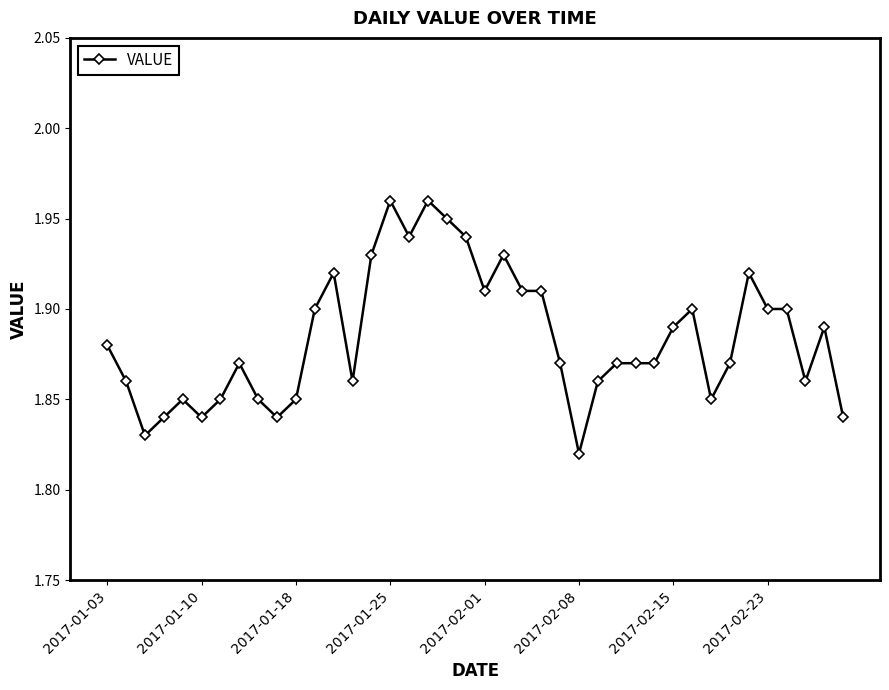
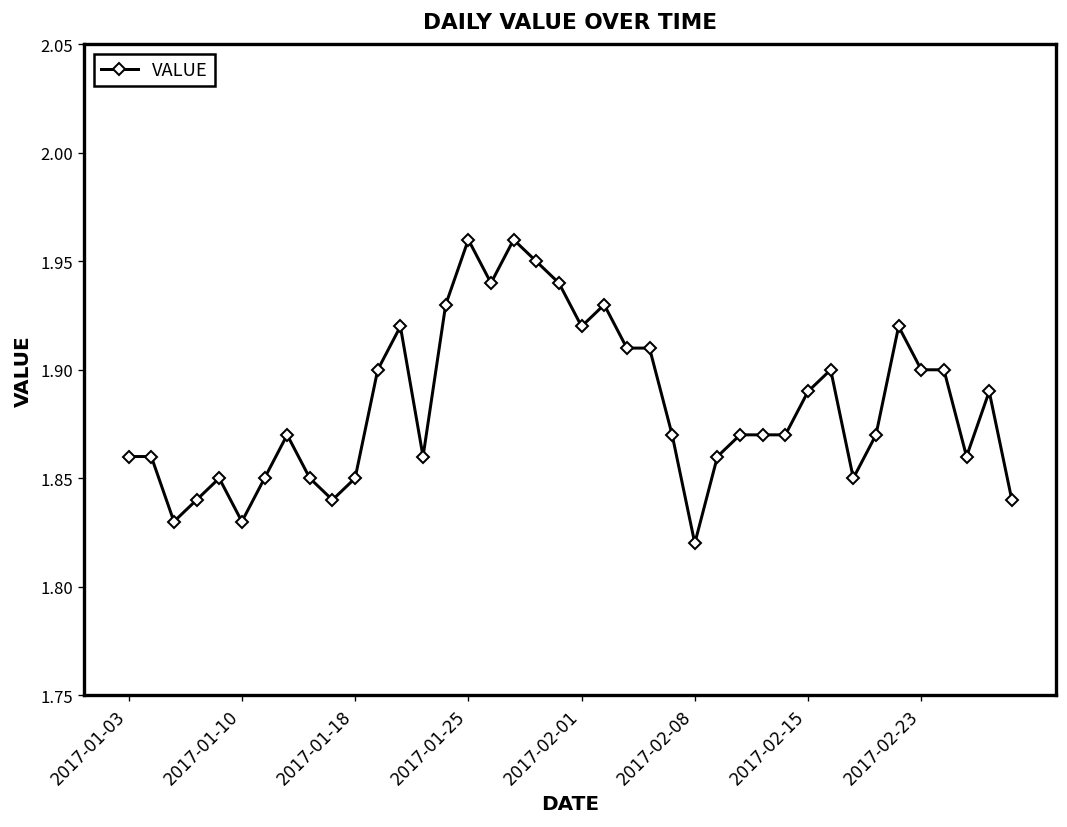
2017-01-03: 1.88 -> 1.86
2017-01-10: 1.84 -> 1.83
2017-02-01: 1.91 -> 1.92
